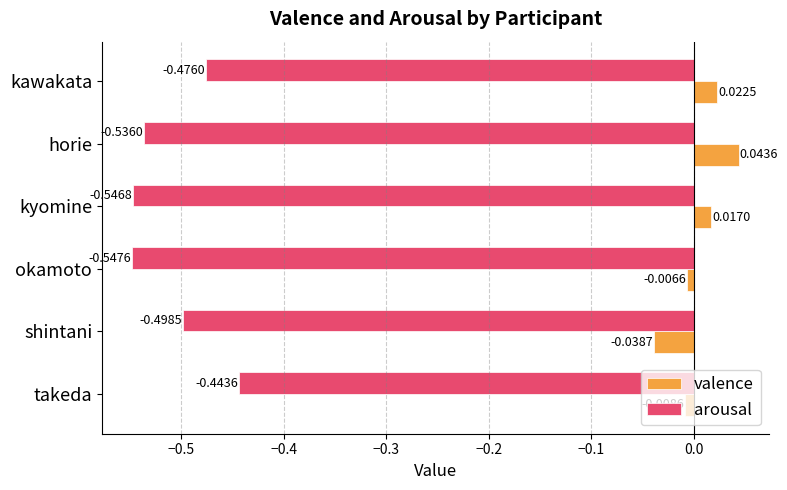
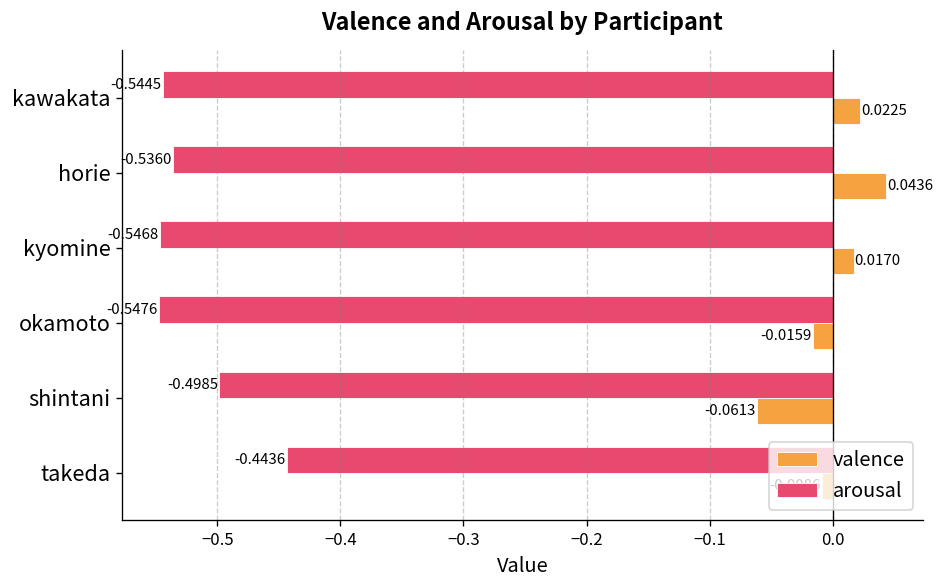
arousal, kawakata: -0.4760 -> -0.5445
valence, okamoto: -0.0066 -> -0.0159
valence, shintani: -0.0387 -> -0.0613
